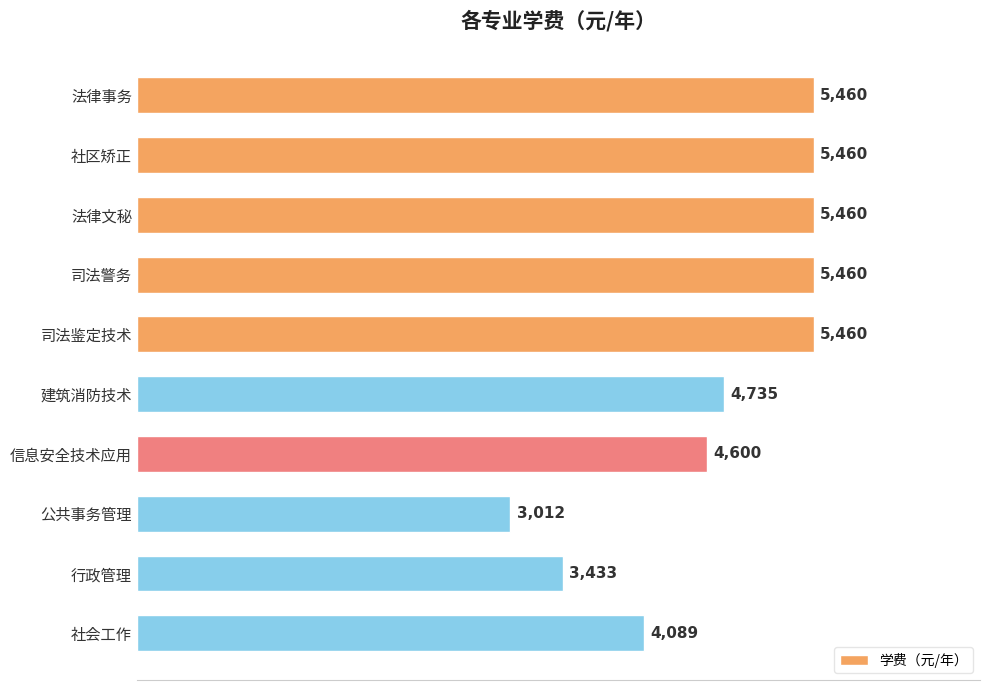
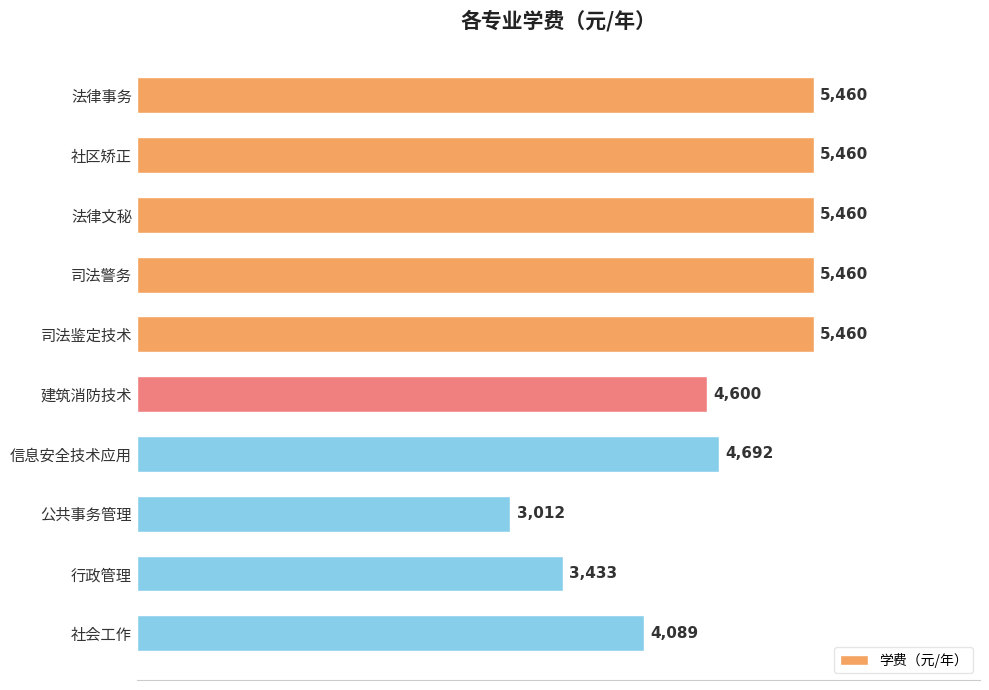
建筑消防技术: 4,735 -> 4,600
信息安全技术应用: 4,600 -> 4,692
